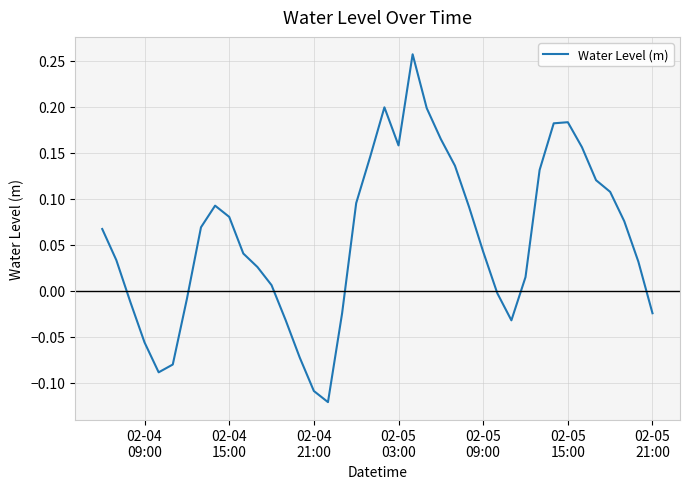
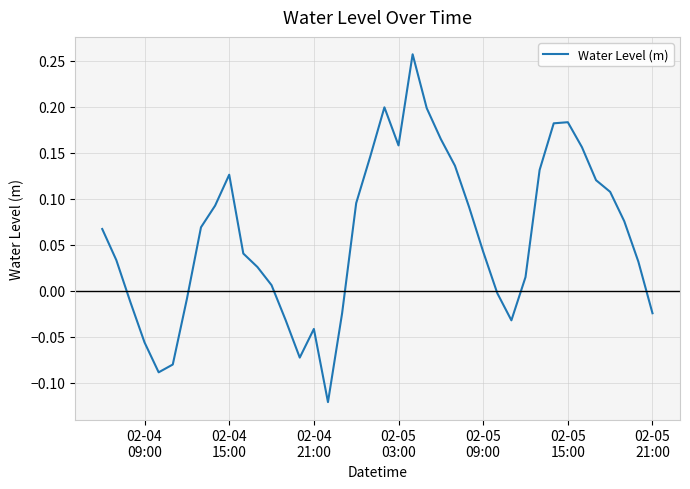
02-04 15:00: 0.08 -> 0.13
02-04 21:00: -0.11 -> -0.04
